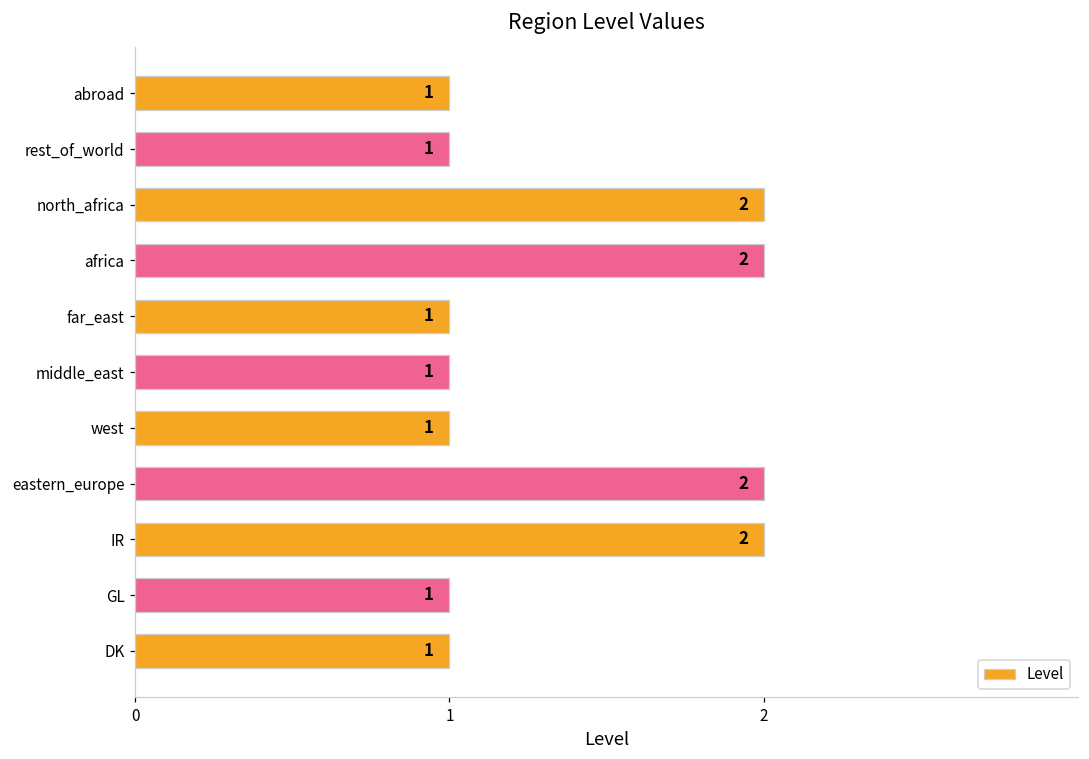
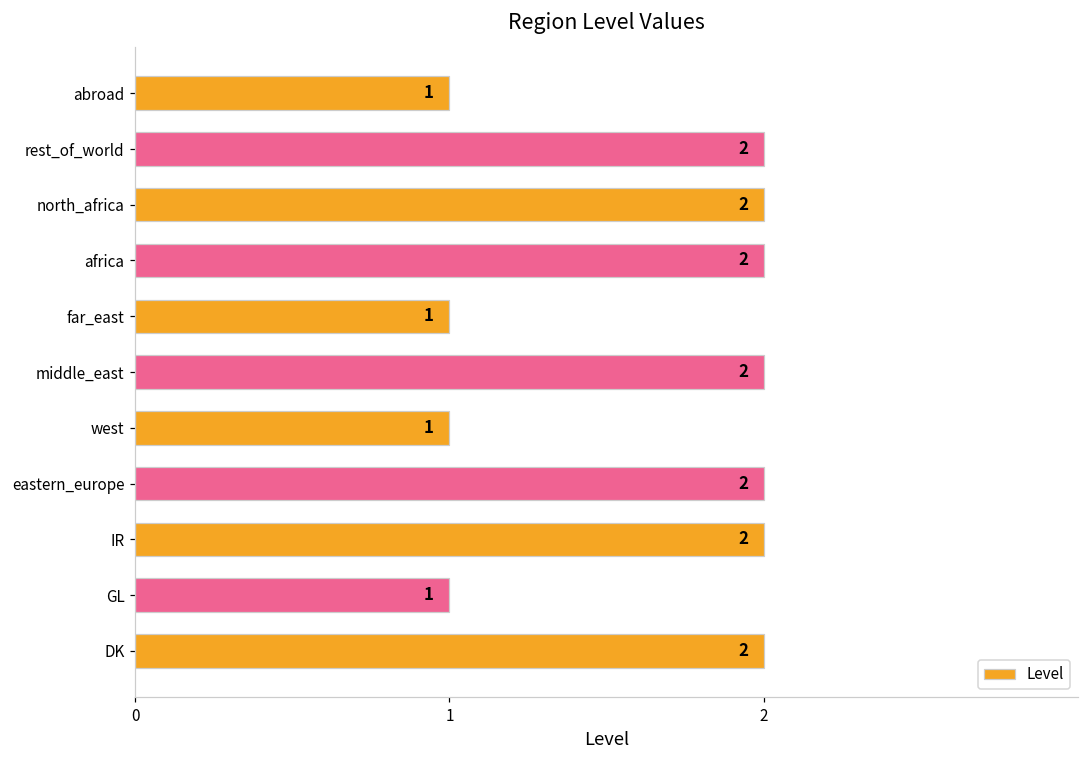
rest_of_world: 1 -> 2
middle_east: 1 -> 2
DK: 1 -> 2
